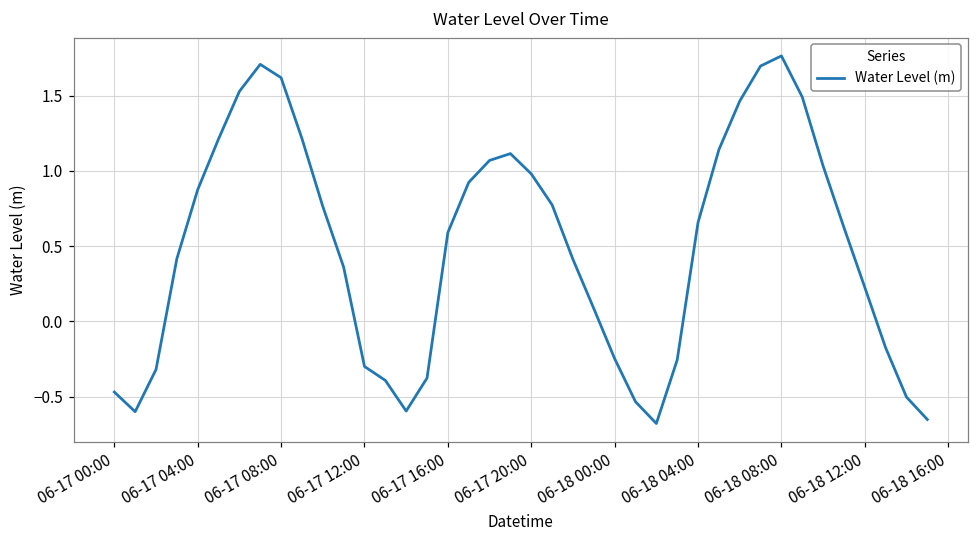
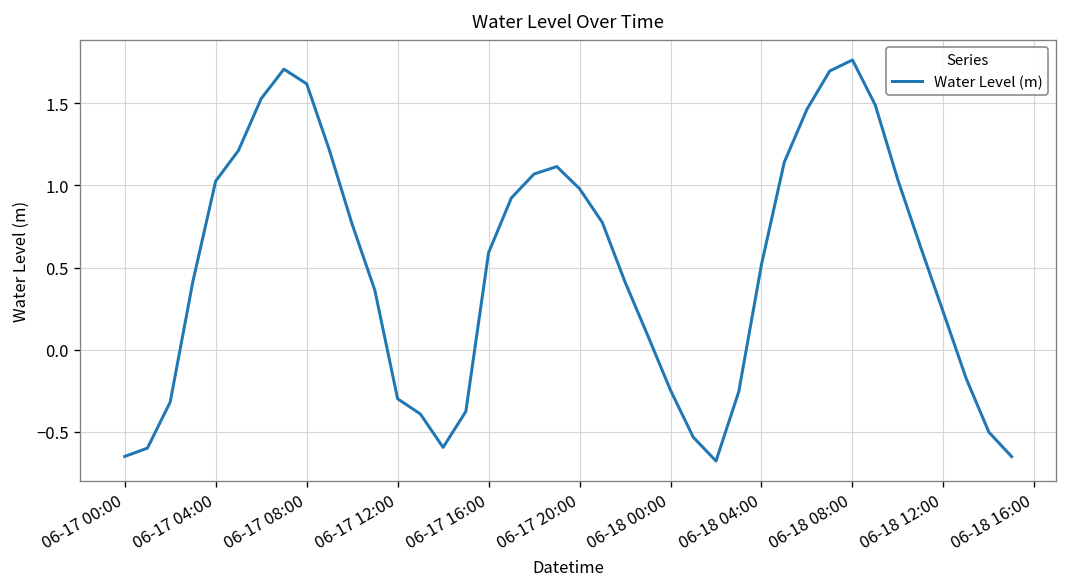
06-17 00:00: -0.47 -> -0.65
06-17 04:00: 0.88 -> 1.03
06-18 04:00: 0.66 -> 0.52
